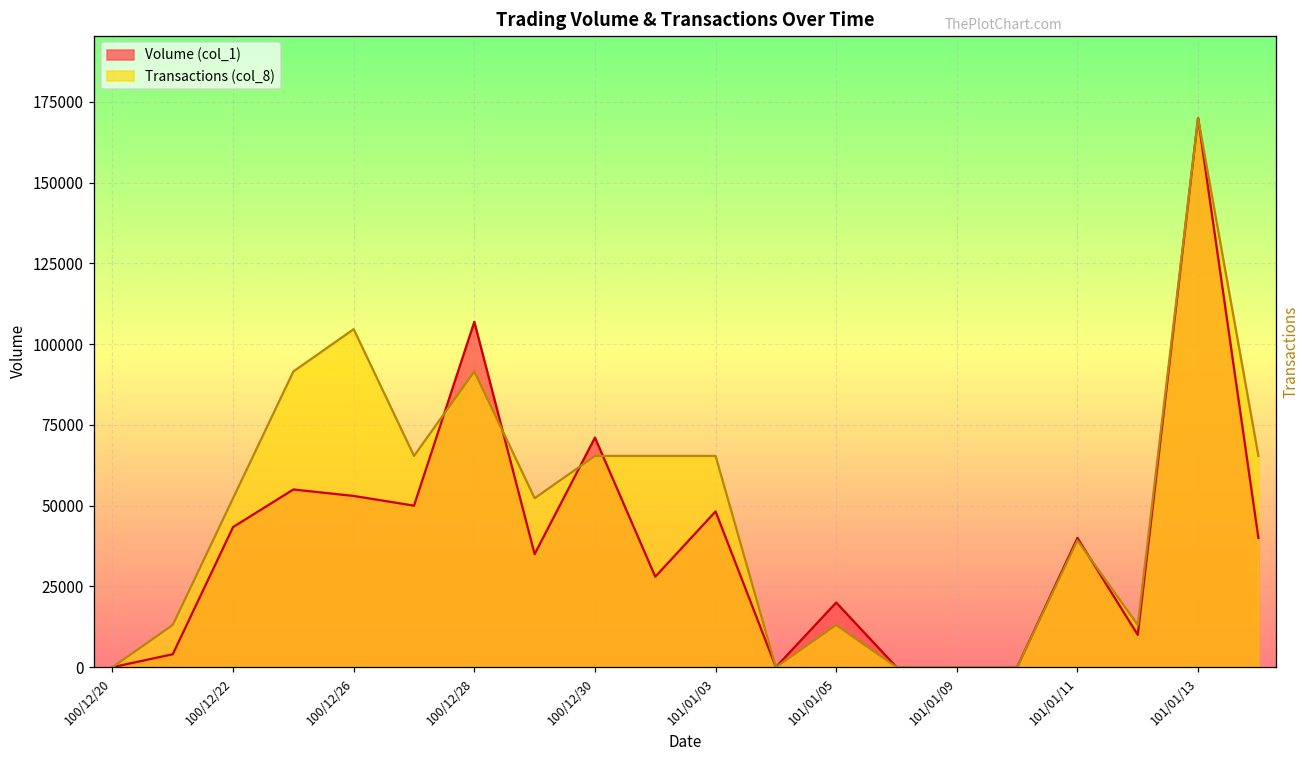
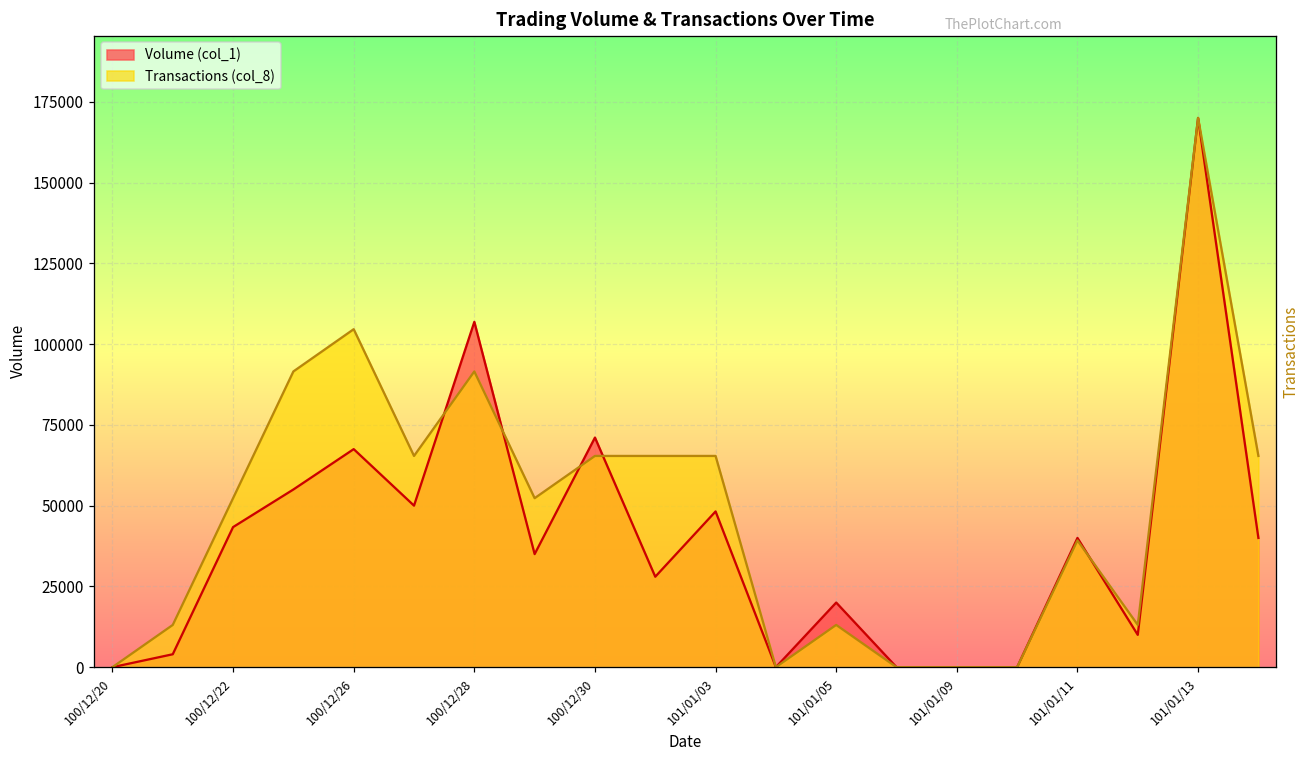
Volume (col_1), 100/12/26: 53000 -> 67000
